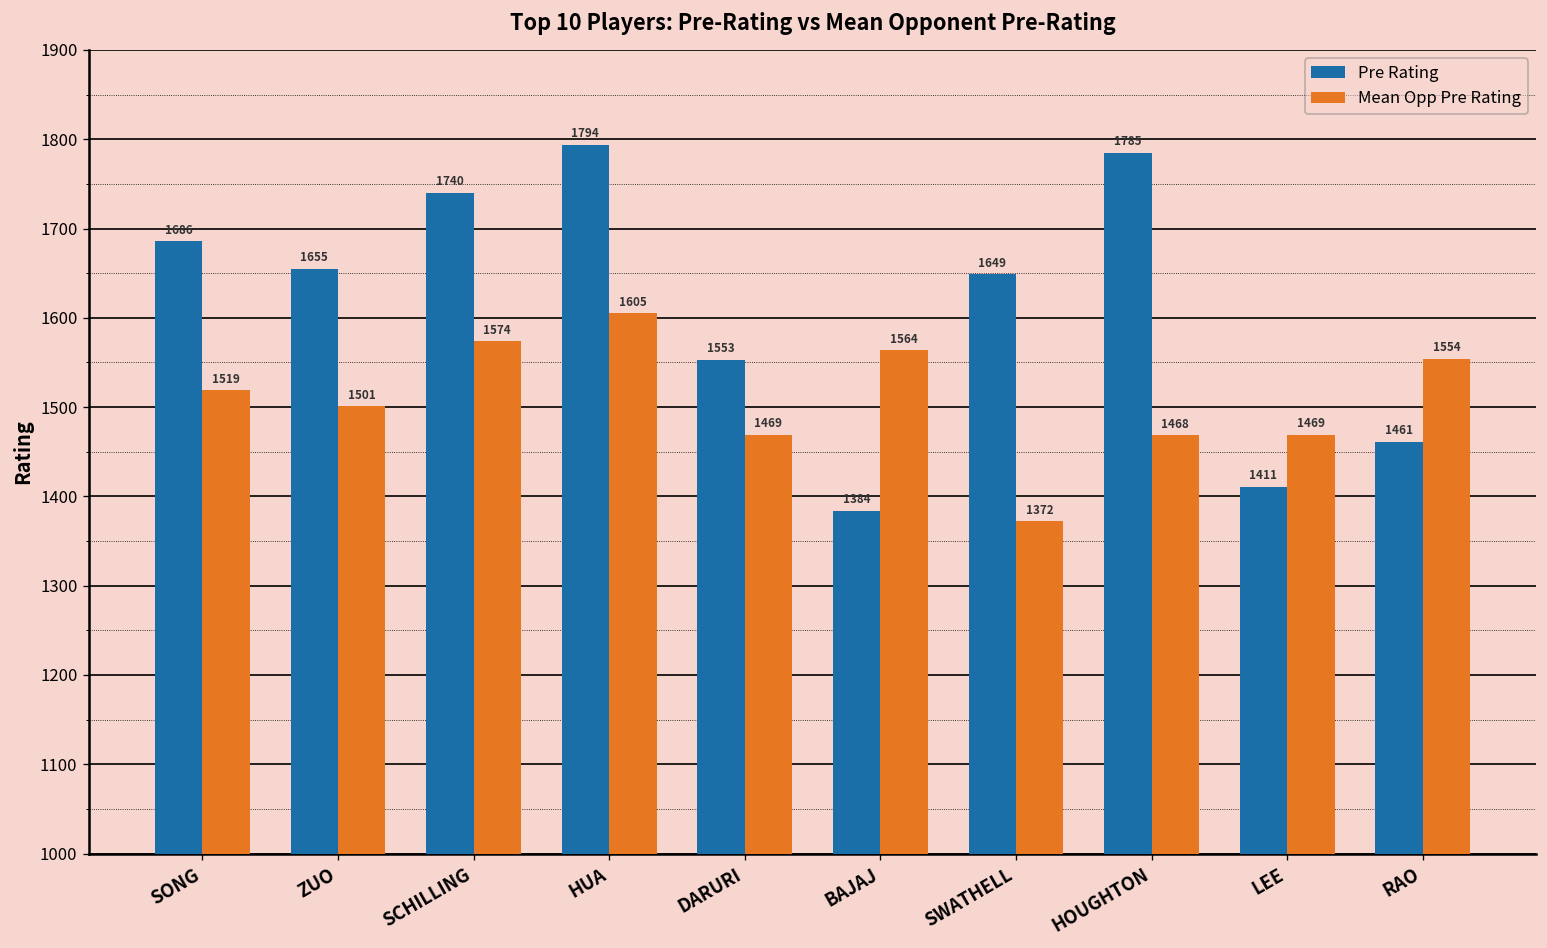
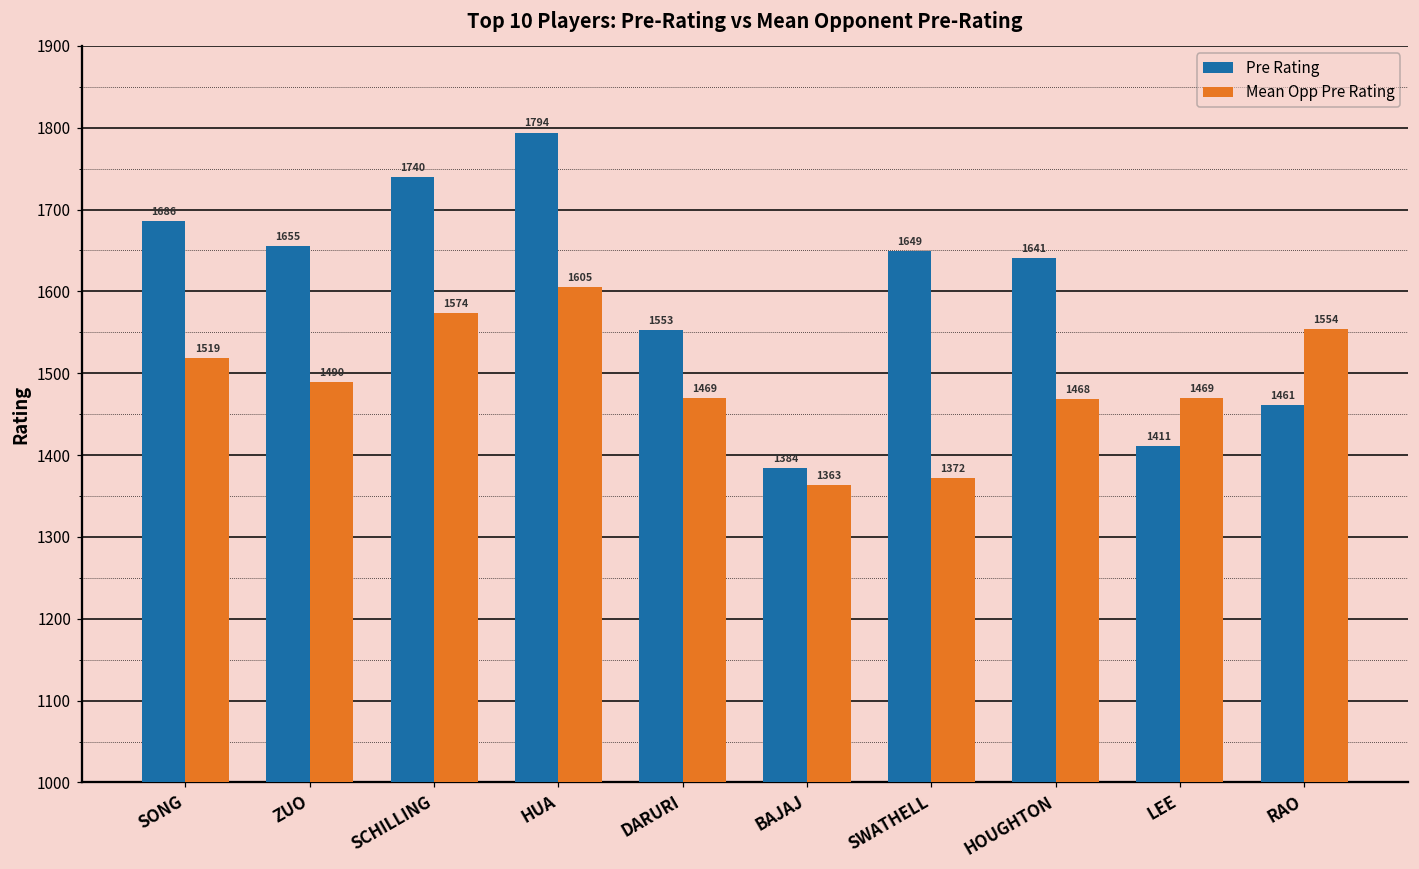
Mean Opp Pre Rating, ZUO: 1501 -> 1490
Mean Opp Pre Rating, BAJAJ: 1564 -> 1363
Pre Rating, HOUGHTON: 1785 -> 1641
